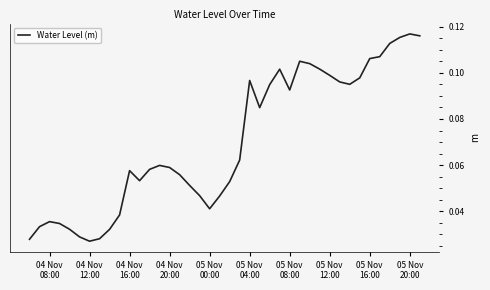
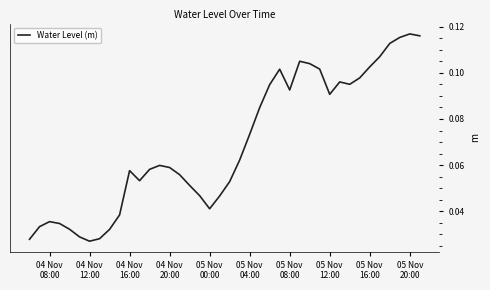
05 Nov 04:00: 0.097 -> 0.073
05 Nov 12:00: 0.099 -> 0.091
05 Nov 16:00: 0.106 -> 0.103
